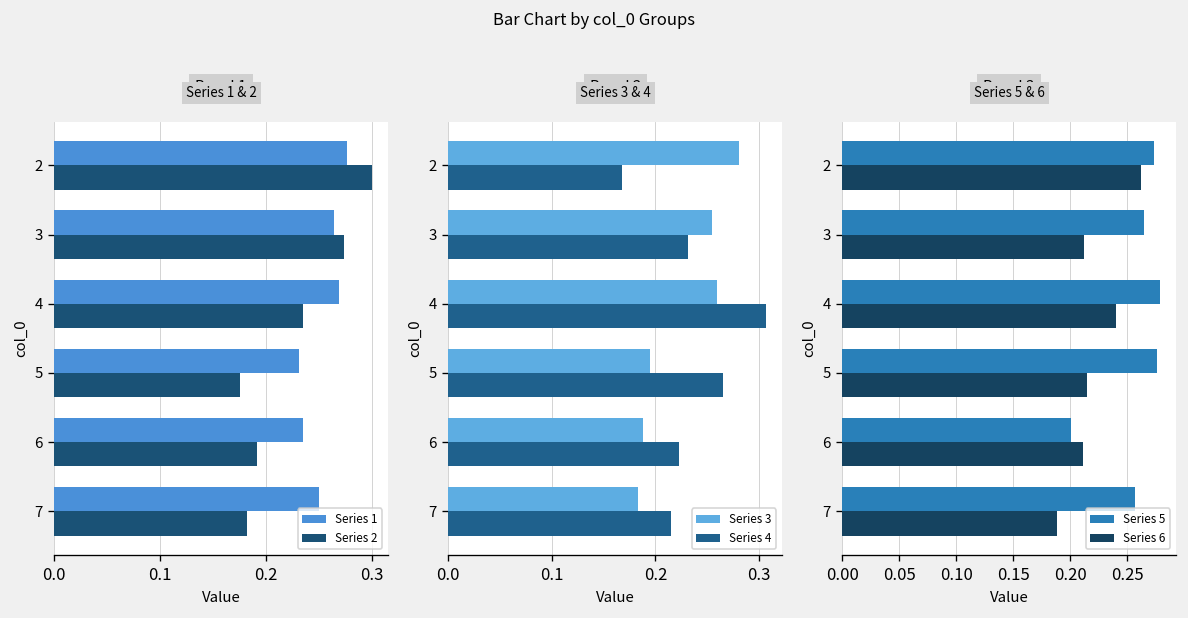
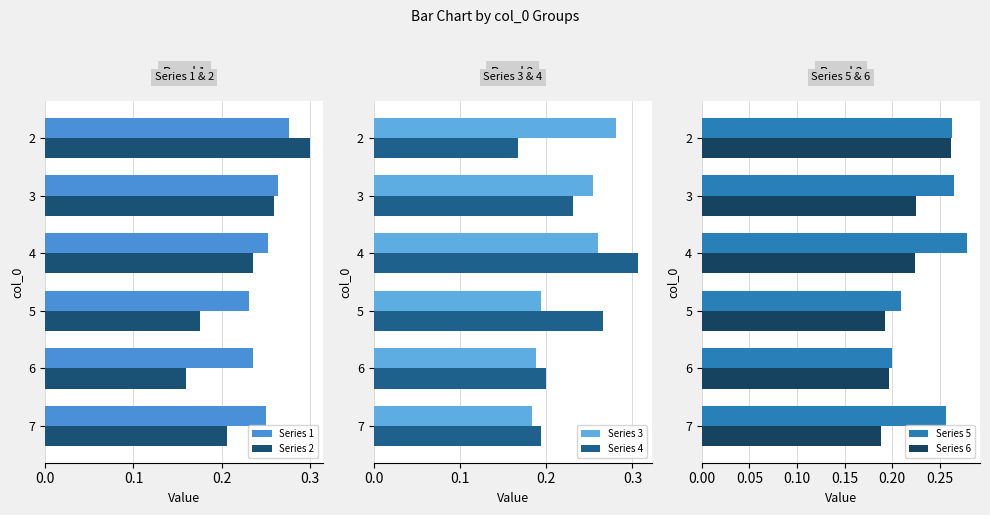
Series 1 & 2, Series 2, 3: 0.27 -> 0.26
Series 1 & 2, Series 1, 4: 0.27 -> 0.25
Series 1 & 2, Series 2, 6: 0.19 -> 0.16
Series 1 & 2, Series 2, 7: 0.18 -> 0.21
Series 3 & 4, Series 4, 6: 0.22 -> 0.20
Series 3 & 4, Series 4, 7: 0.21 -> 0.19
Series 5 & 6, Series 5, 2: 0.27 -> 0.26
Series 5 & 6, Series 6, 3: 0.21 -> 0.22
Series 5 & 6, Series 6, 4: 0.24 -> 0.22
Series 5 & 6, Series 5, 5: 0.28 -> 0.21
Series 5 & 6, Series 6, 5: 0.21 -> 0.19
Series 5 & 6, Series 6, 6: 0.21 -> 0.20
